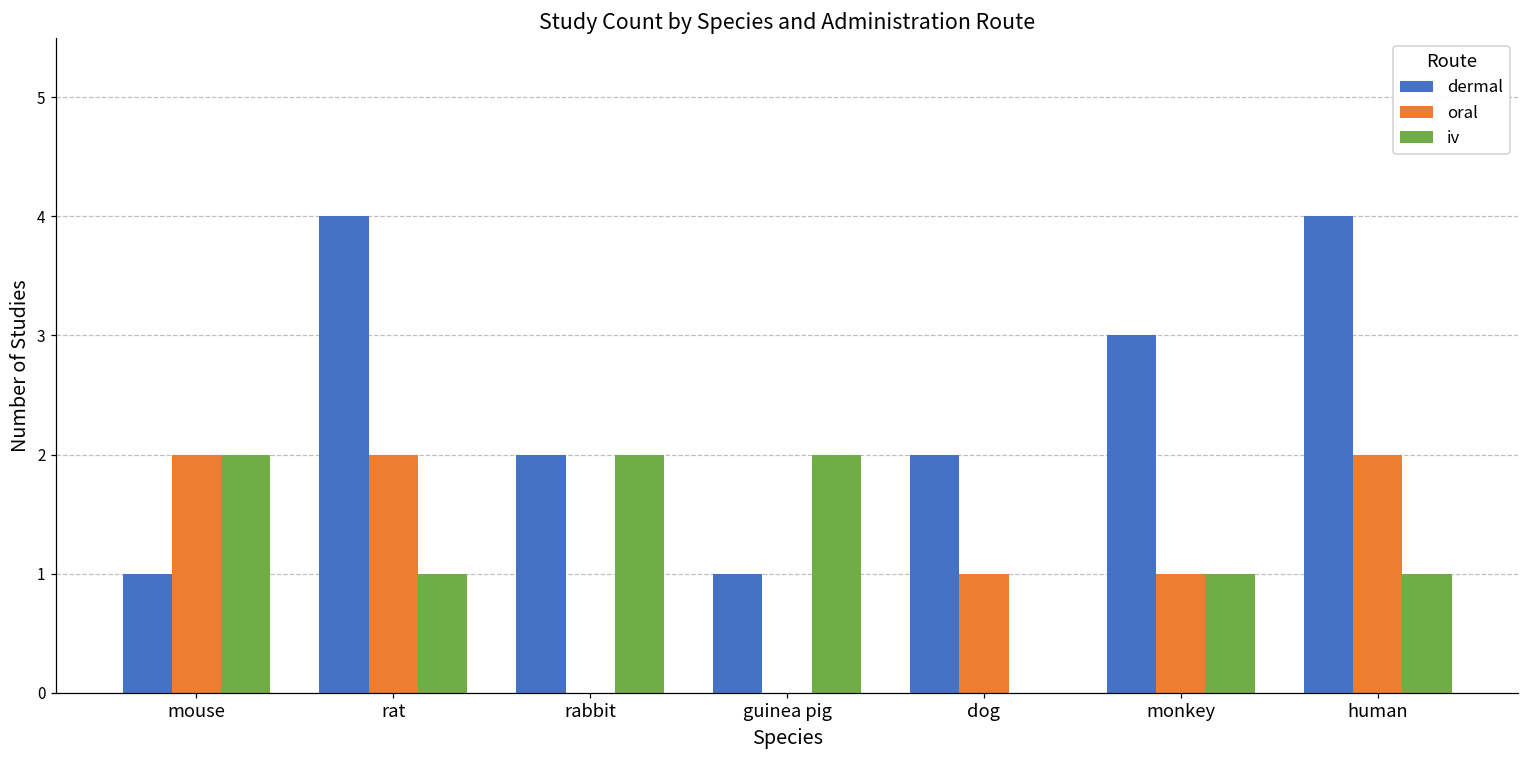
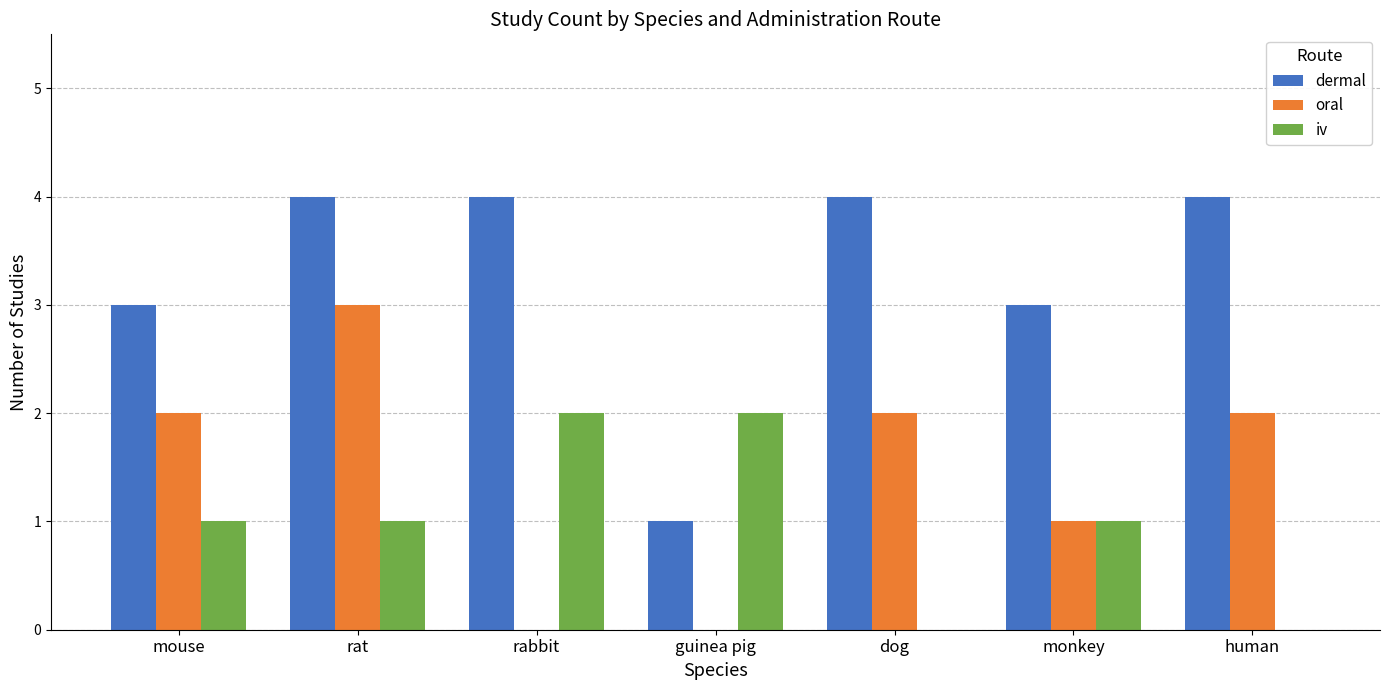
dermal, mouse: 1 -> 3
iv, mouse: 2 -> 1
oral, rat: 2 -> 3
dermal, rabbit: 2 -> 4
dermal, dog: 2 -> 4
oral, dog: 1 -> 2
iv, human: 1 -> 0
